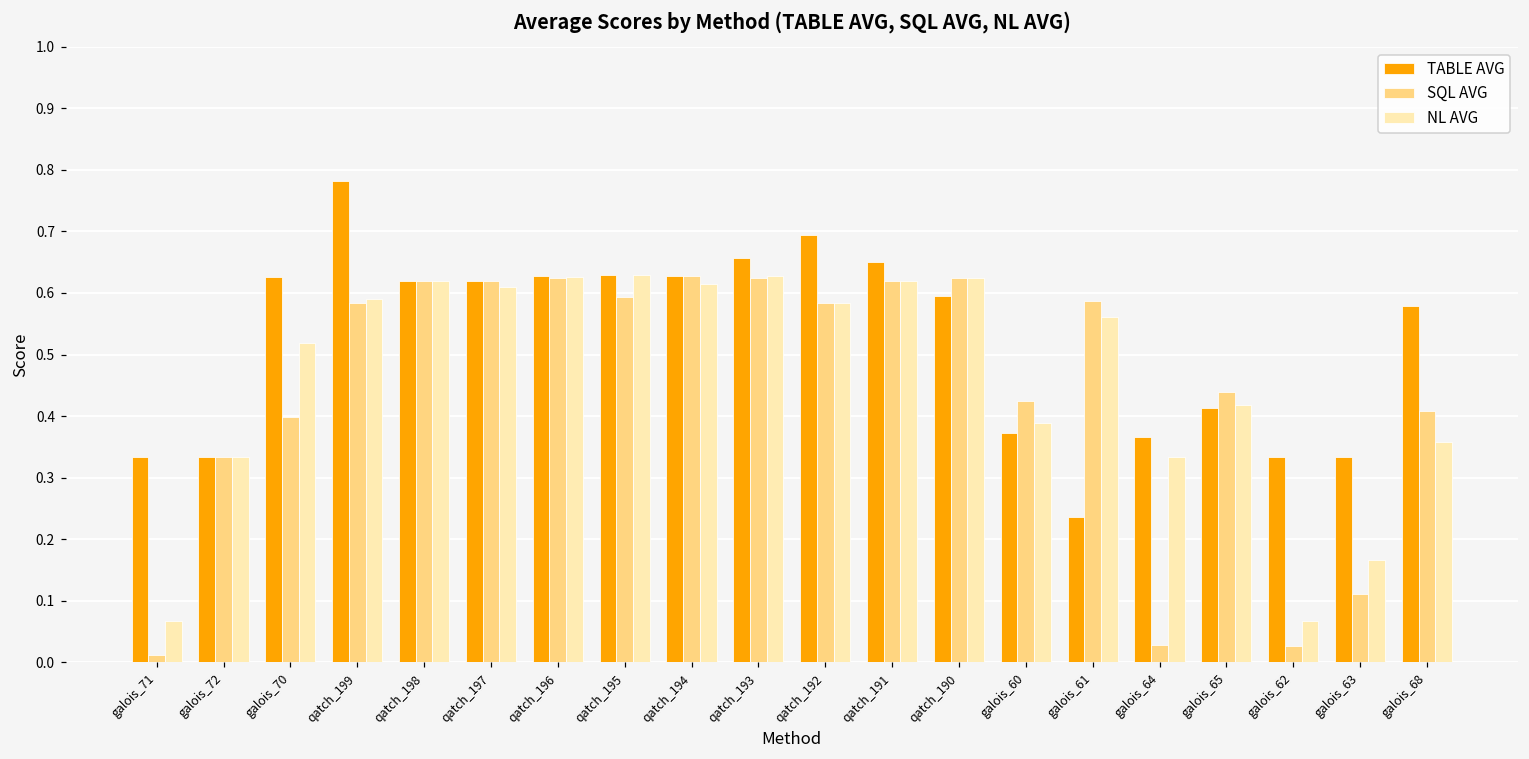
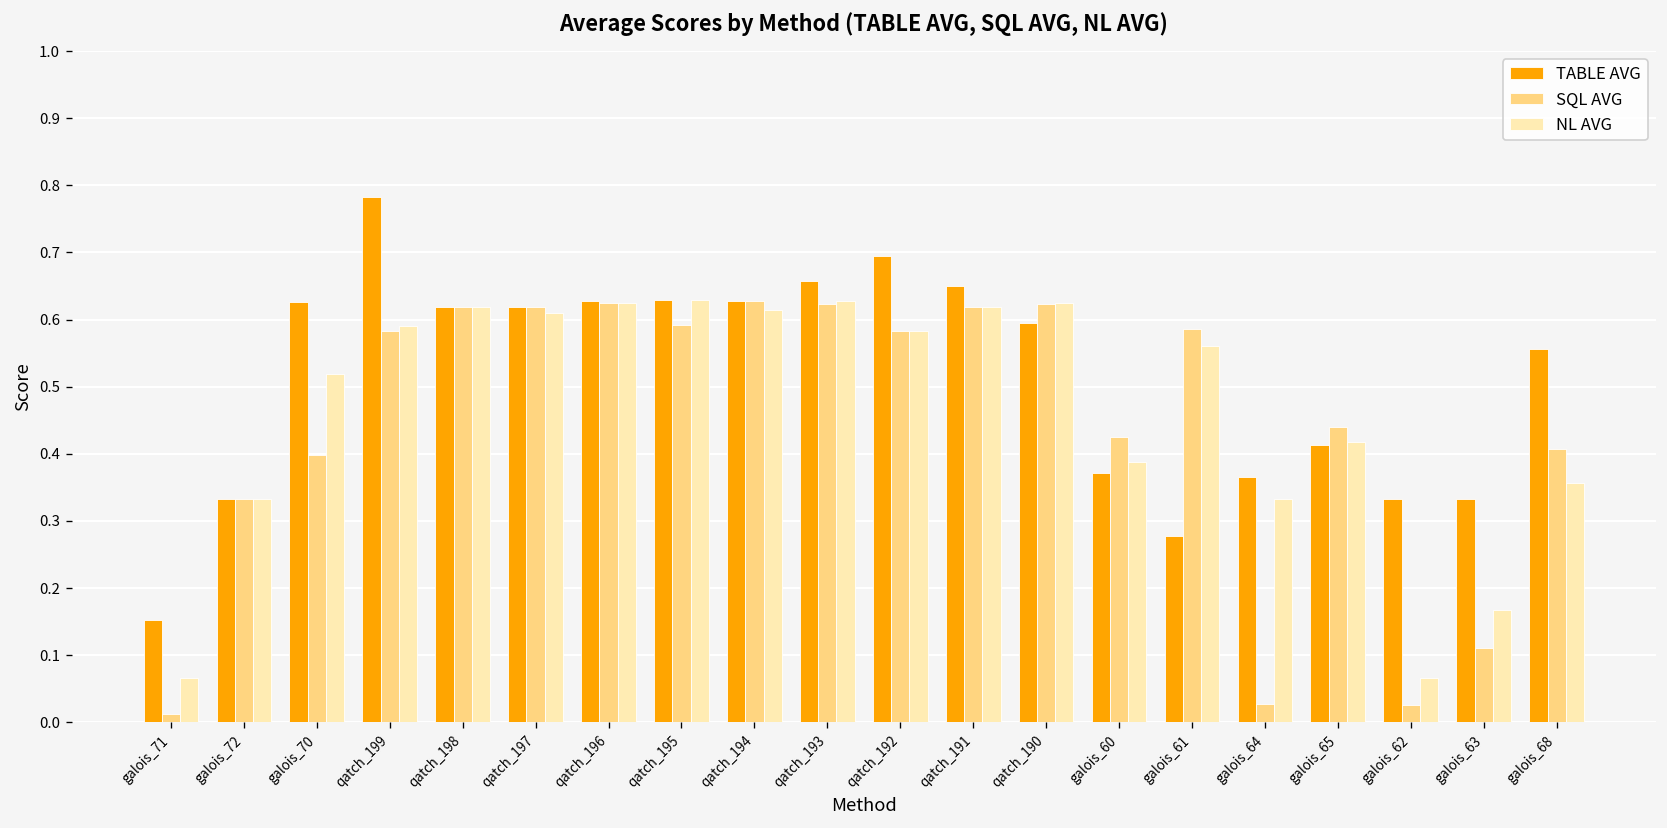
TABLE AVG, galois_71: 0.33 -> 0.15
TABLE AVG, galois_61: 0.24 -> 0.28
TABLE AVG, galois_68: 0.58 -> 0.56
